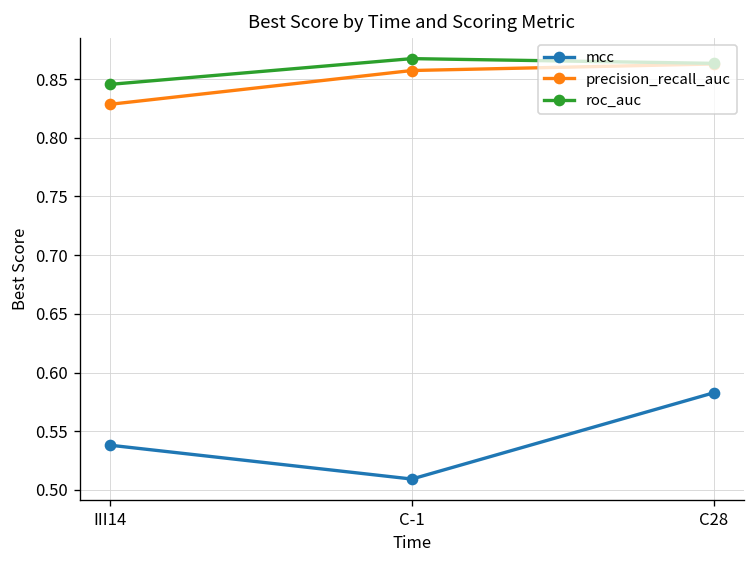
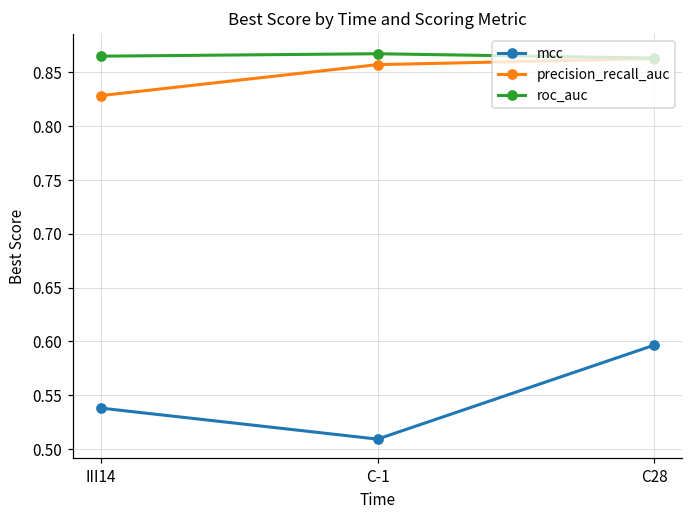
roc_auc, III14: 0.85 -> 0.87
mcc, C28: 0.58 -> 0.60
